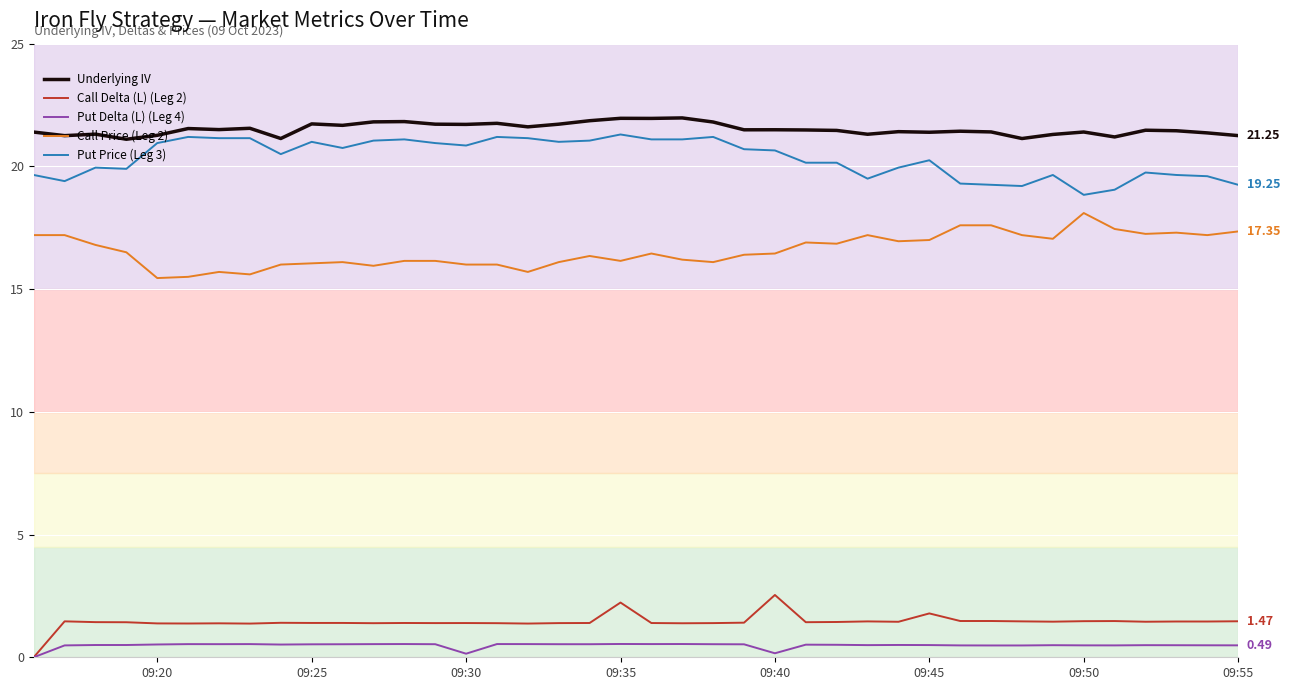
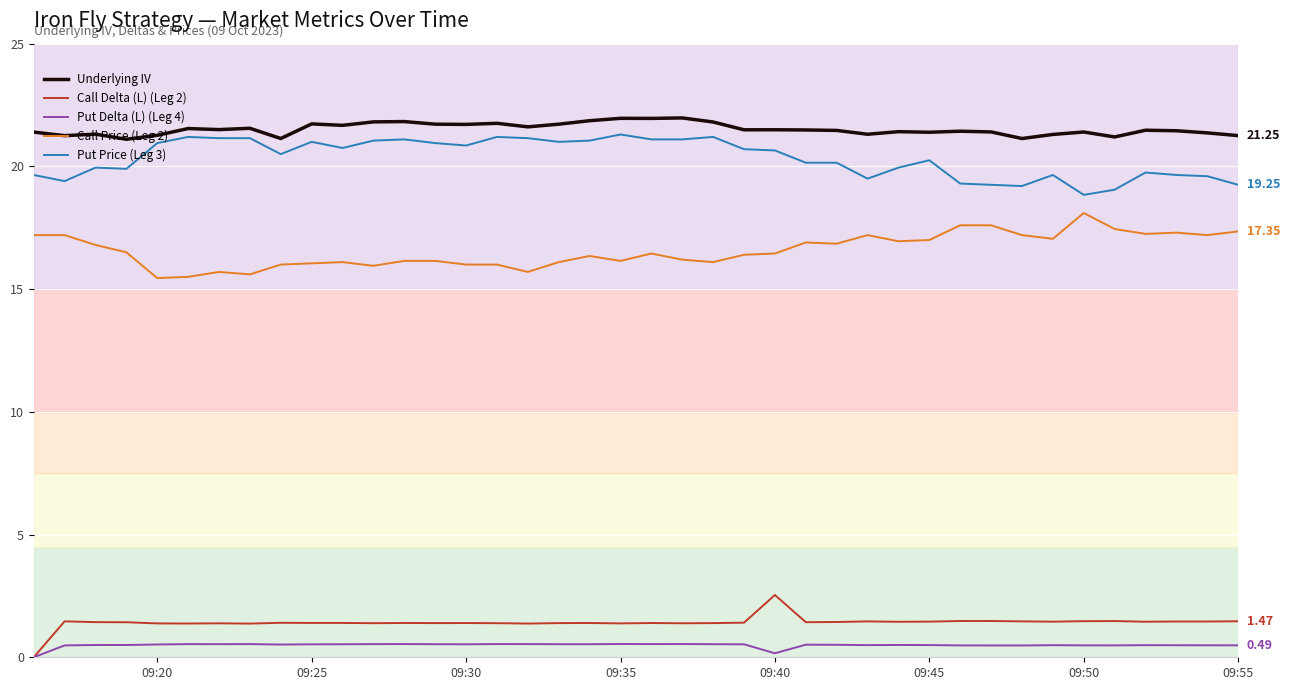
Put Delta (L) (Leg 4), 09:30: 0.1 -> 0.5
Call Delta (L) (Leg 2), 09:35: 2.2 -> 1.4
Call Delta (L) (Leg 2), 09:45: 1.8 -> 1.5
